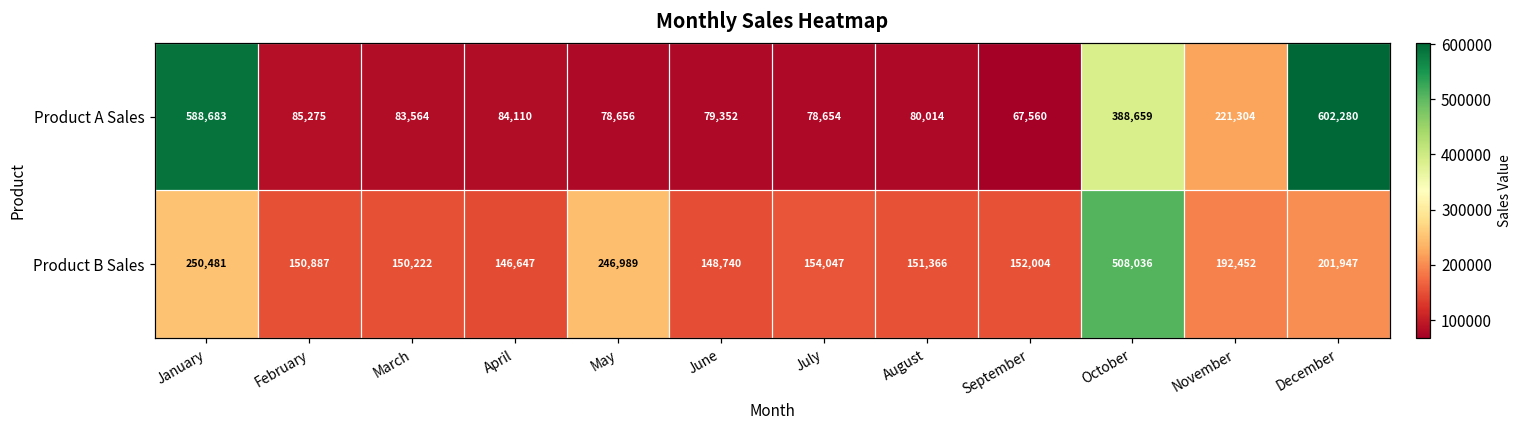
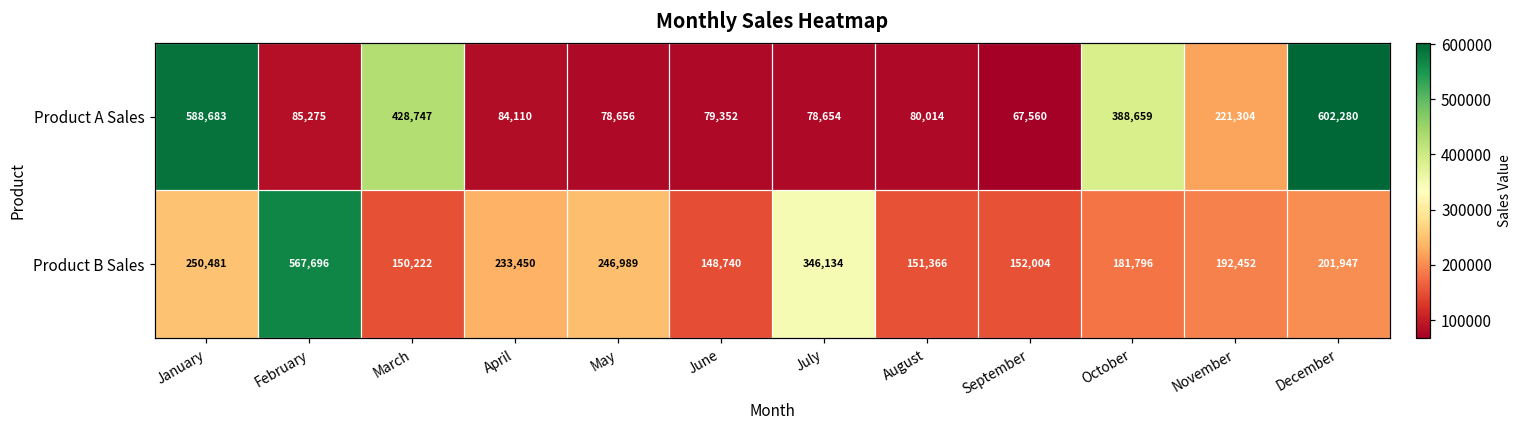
Product A Sales, March: 83,564 -> 428,747
Product B Sales, February: 150,887 -> 567,696
Product B Sales, April: 146,647 -> 233,450
Product B Sales, July: 154,047 -> 346,134
Product B Sales, October: 508,036 -> 181,796
